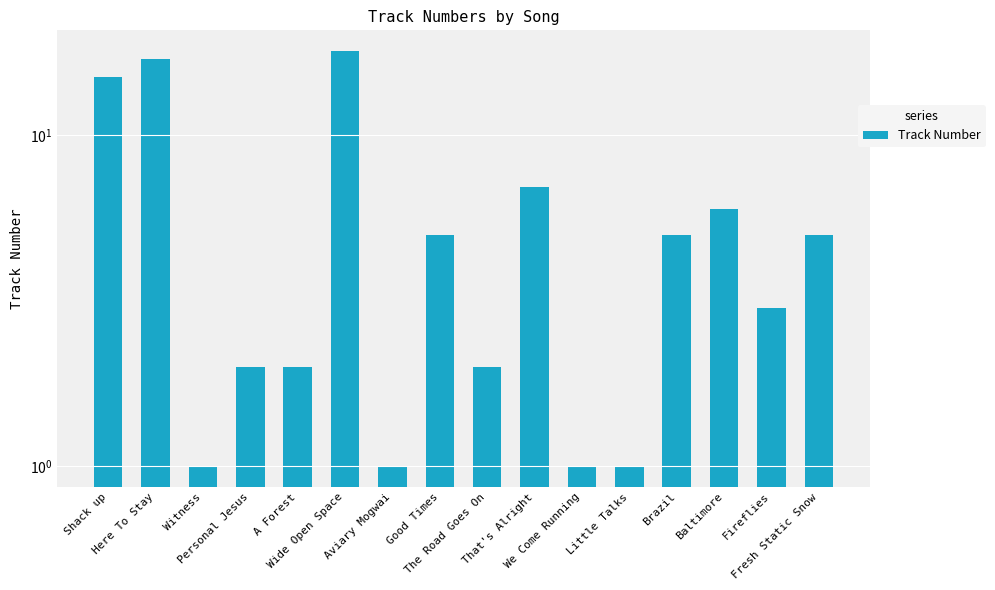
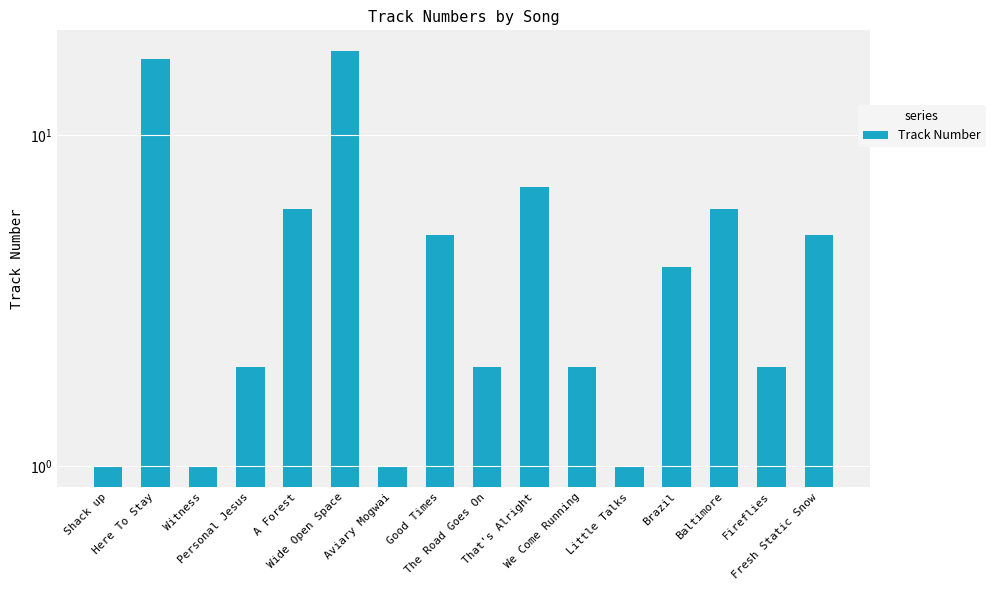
Shack up: 15 -> 1
A Forest: 2 -> 6
We Come Running: 1 -> 2
Brazil: 5 -> 4
Fireflies: 3 -> 2
